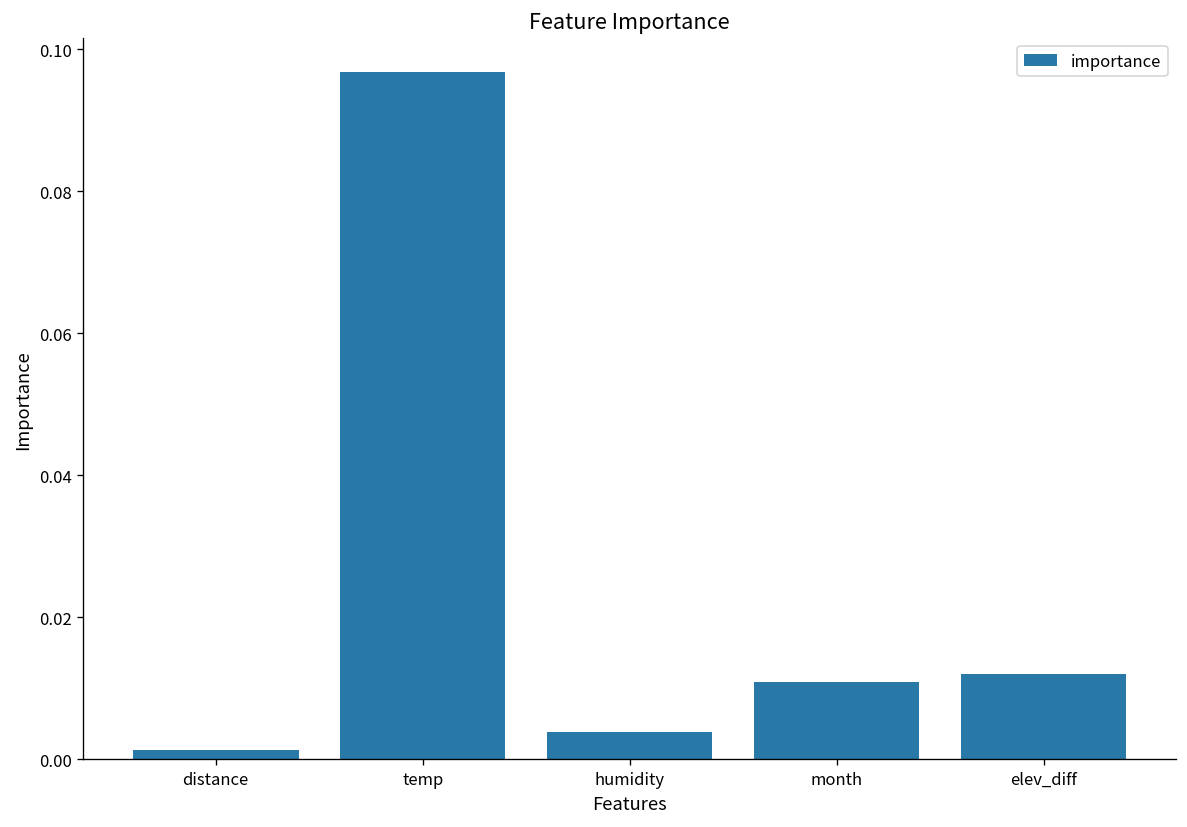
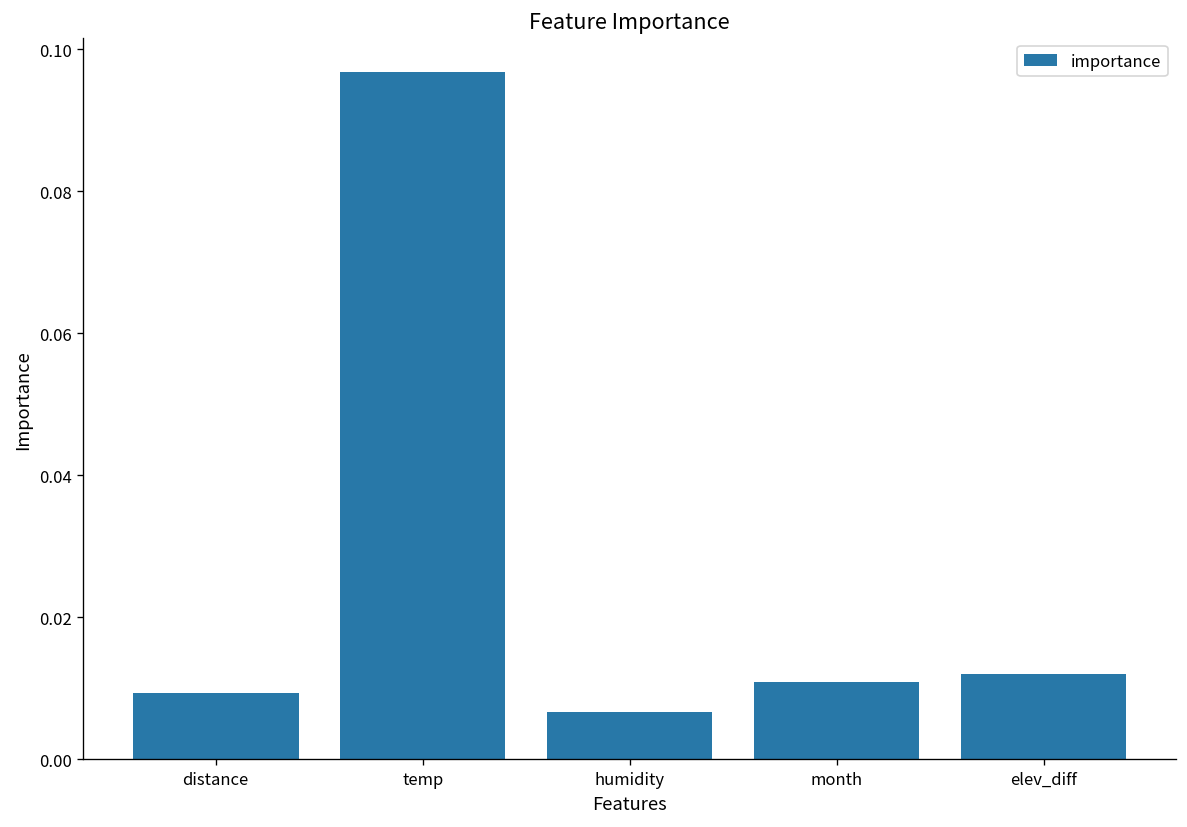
distance: 0.001 -> 0.009
humidity: 0.004 -> 0.007
